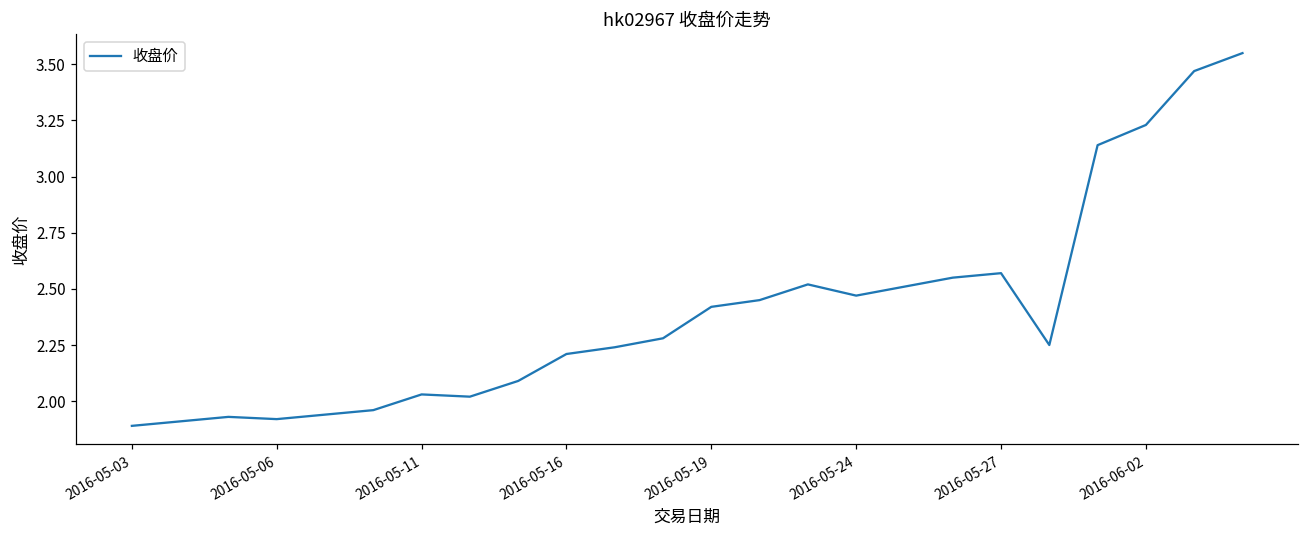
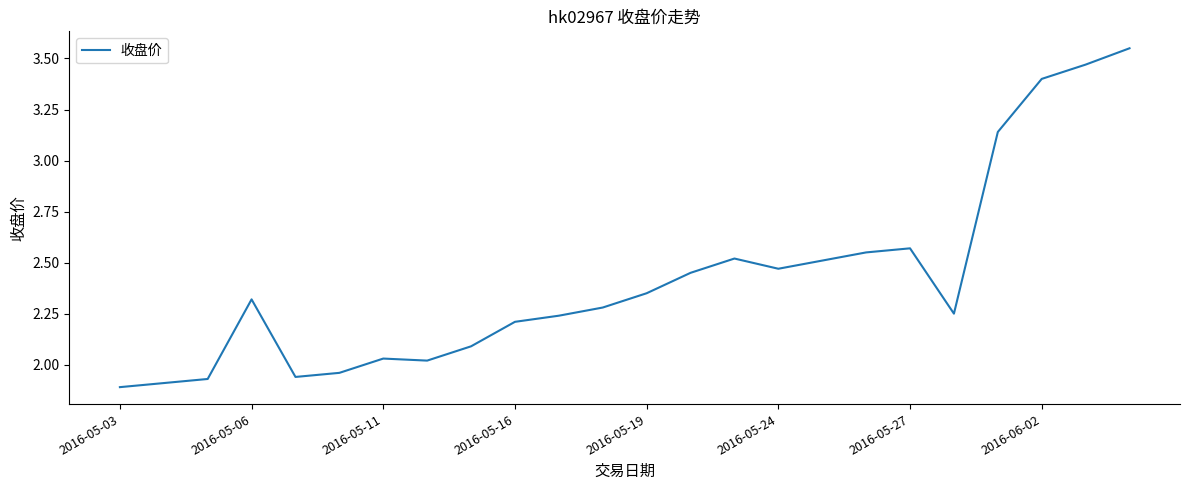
2016-05-06: 1.92 -> 2.32
2016-05-19: 2.42 -> 2.35
2016-06-02: 3.23 -> 3.40
